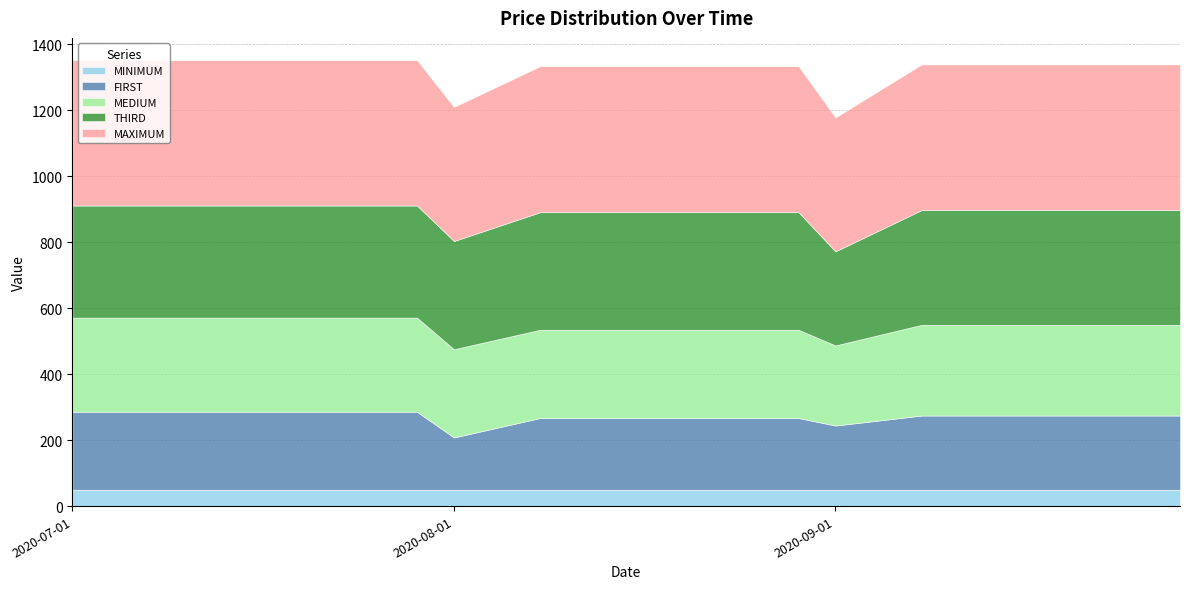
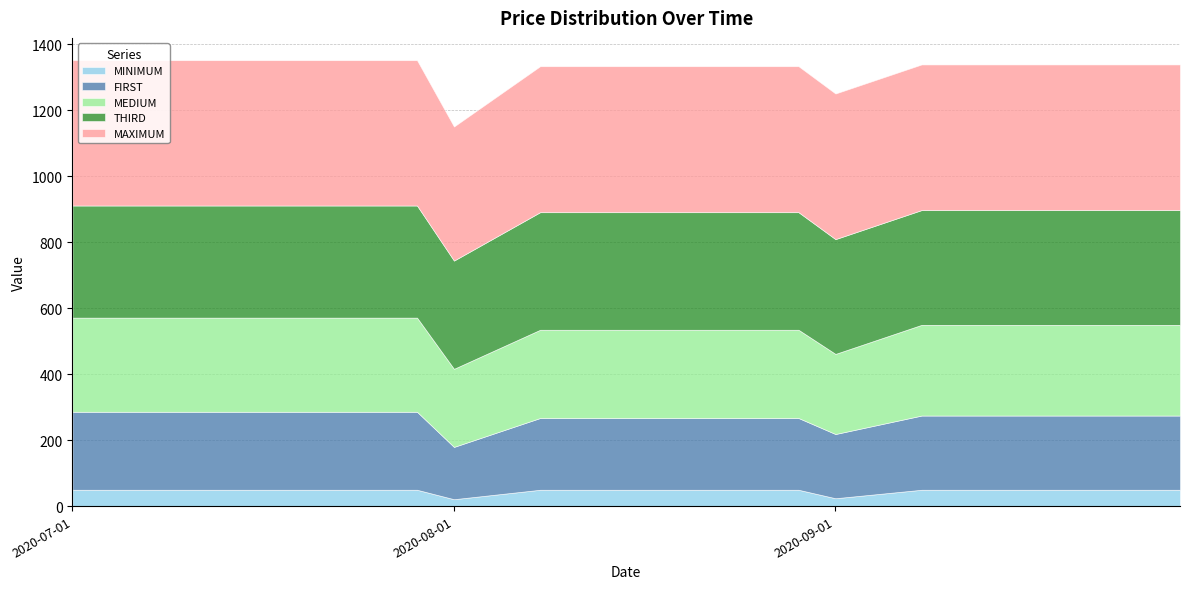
MINIMUM, 2020-08-01: 50 -> 20
MEDIUM, 2020-08-01: 270 -> 240
MINIMUM, 2020-09-01: 50 -> 20
THIRD, 2020-09-01: 290 -> 350
MAXIMUM, 2020-09-01: 410 -> 440
